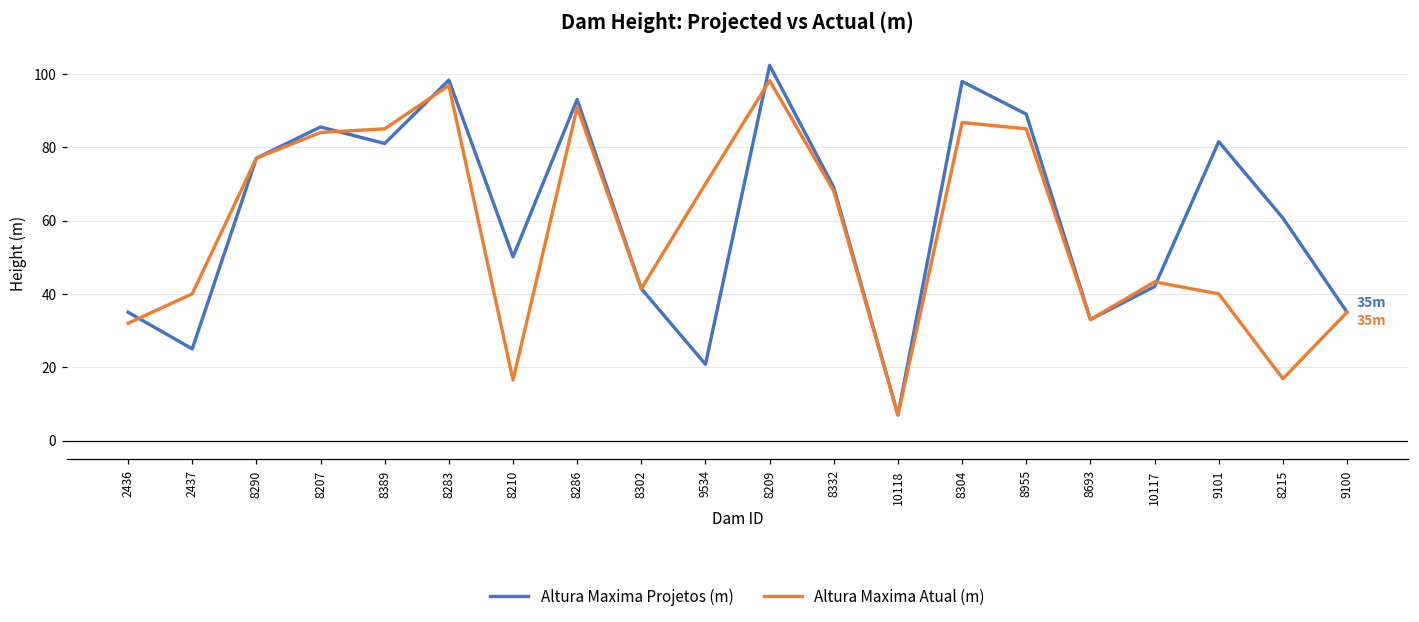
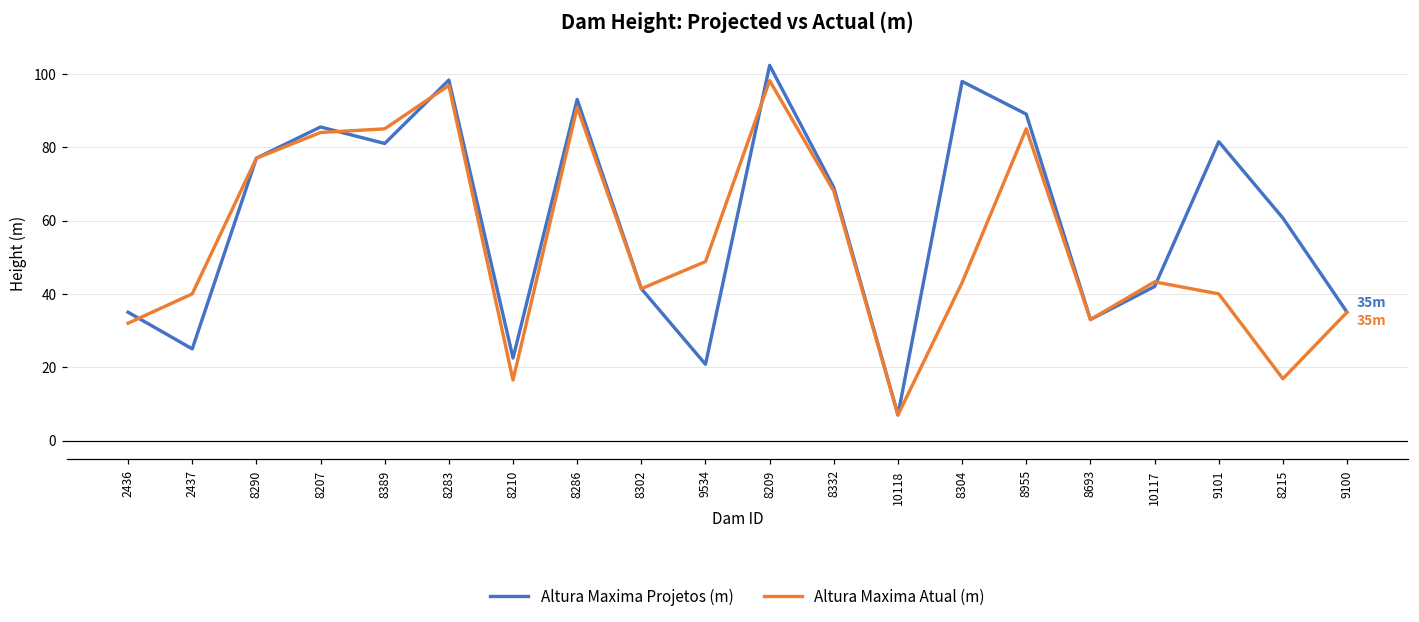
Altura Maxima Projetos (m), 8210: 50 -> 23
Altura Maxima Atual (m), 9534: 70 -> 49
Altura Maxima Atual (m), 8304: 87 -> 43
